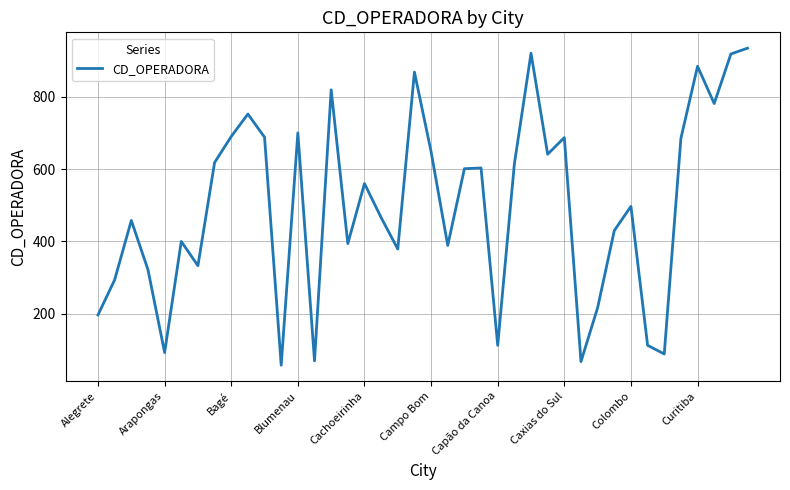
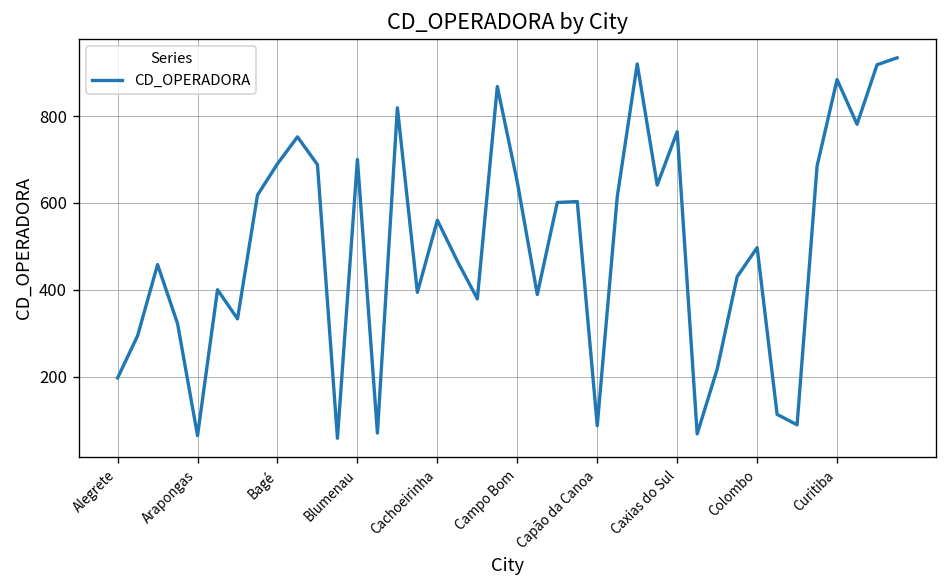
Arapongas: 90 -> 60
Capão da Canoa: 110 -> 90
Caxias do Sul: 690 -> 760
